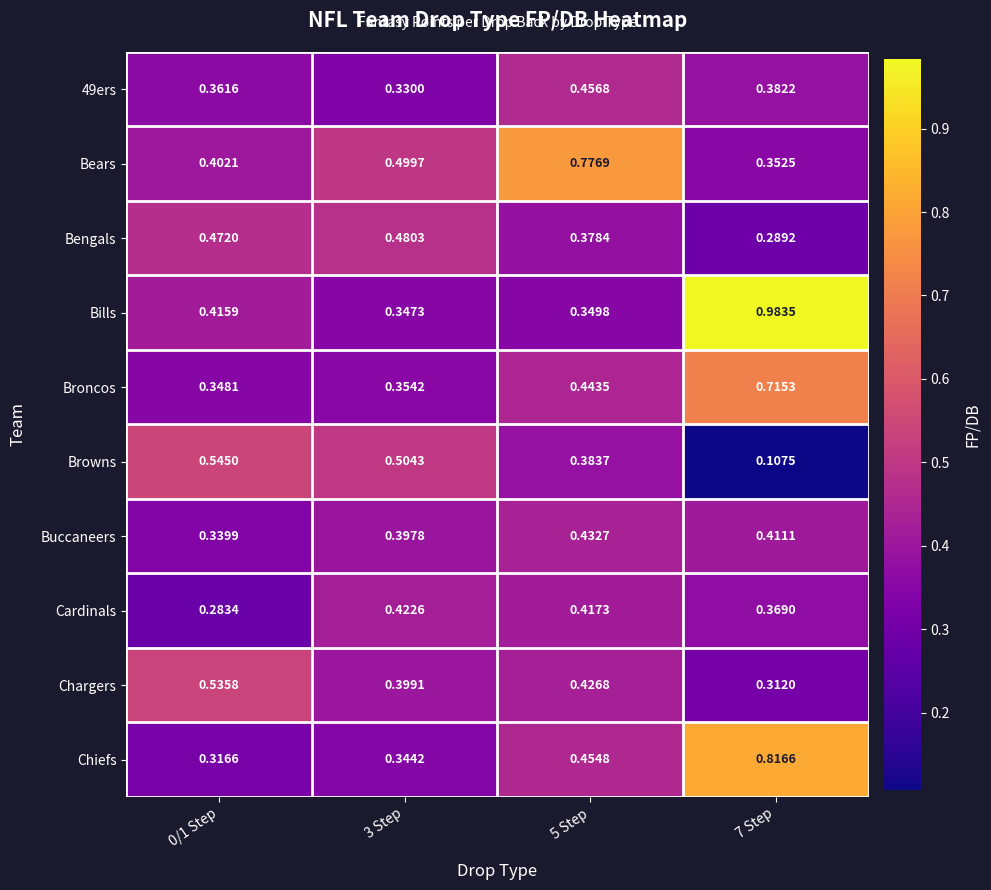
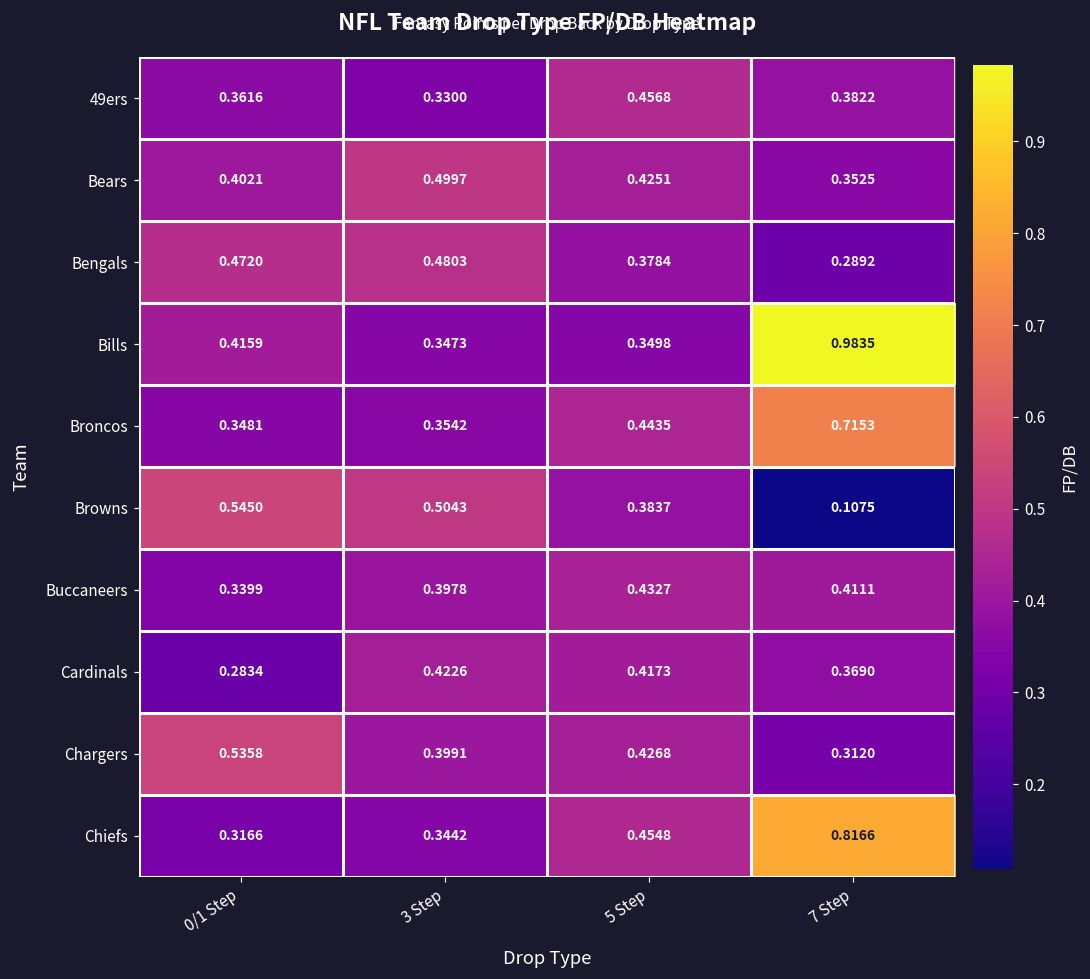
Bears, 5 Step: 0.7769 -> 0.4251
